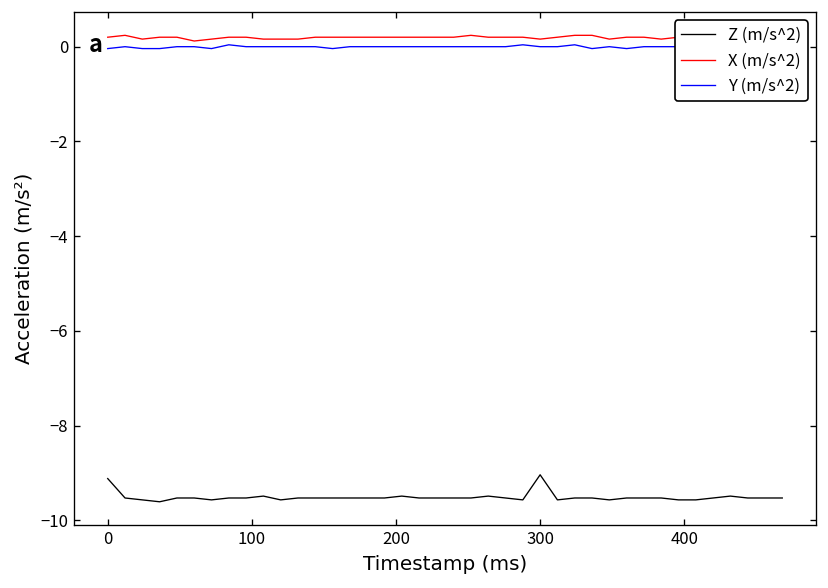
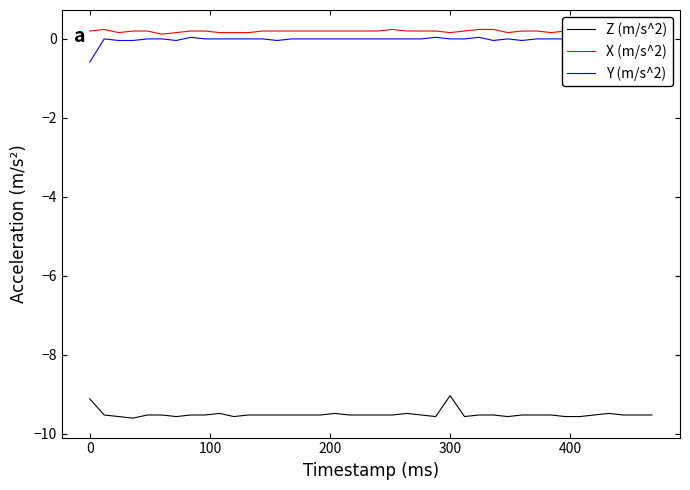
Y (m/s^2), 0: 0.0 -> -0.6
